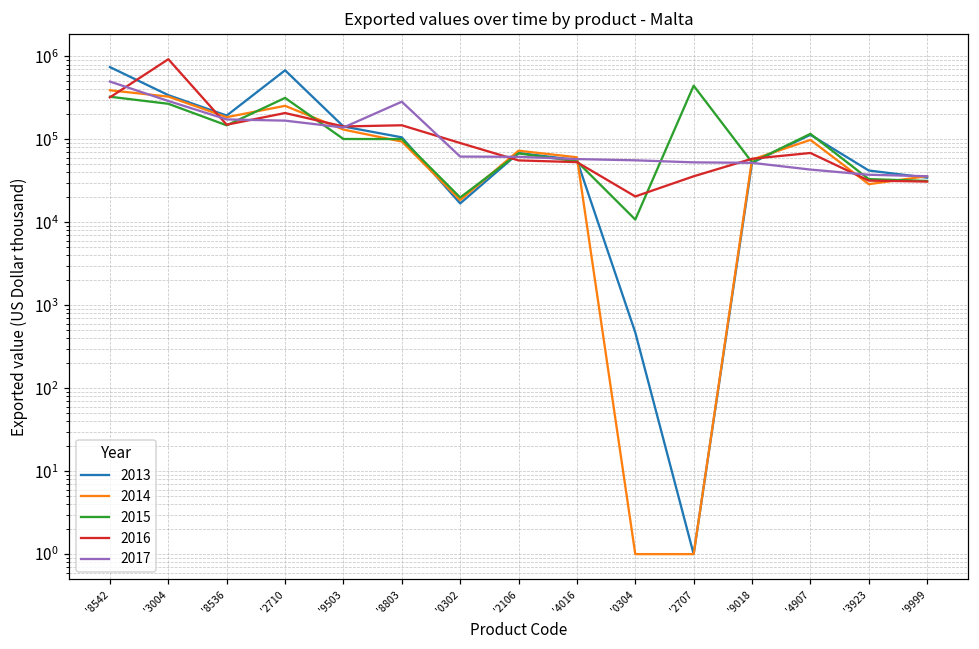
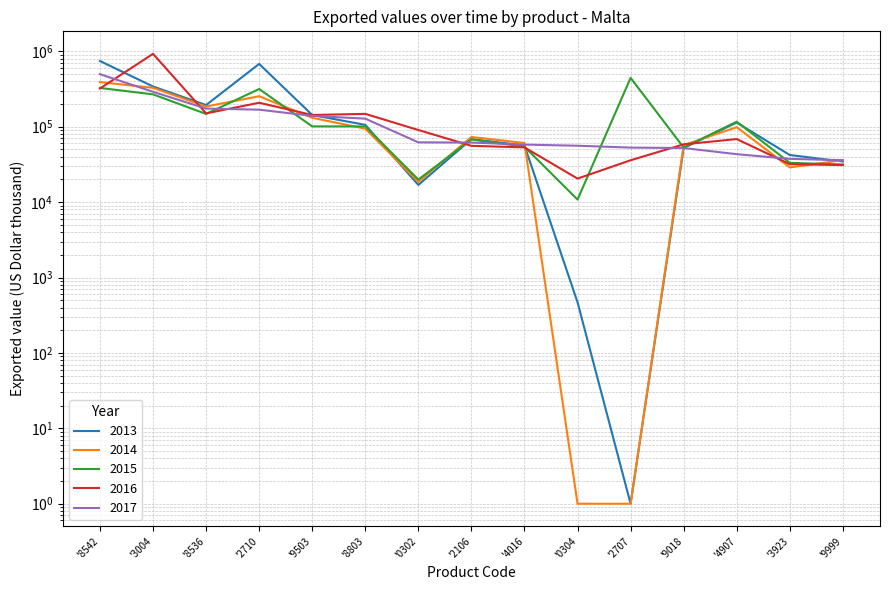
2017, '8803: 280000 -> 130000
